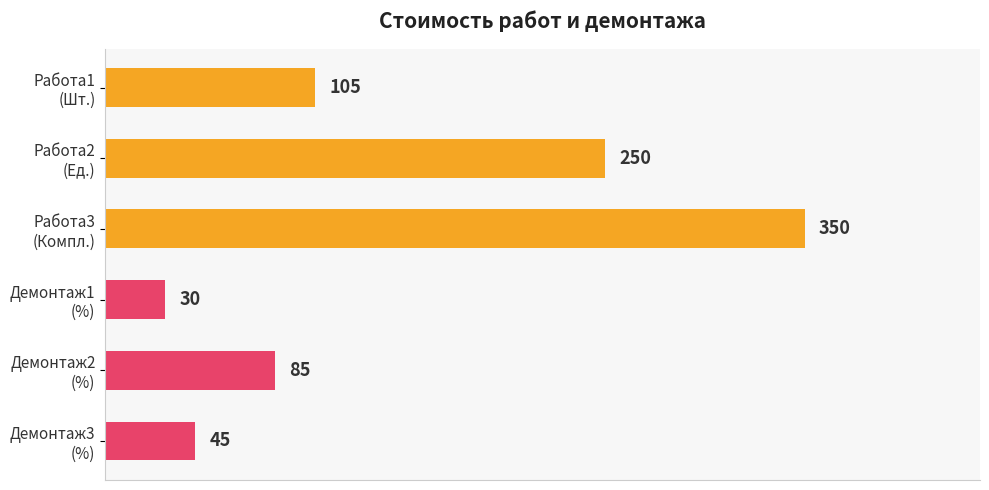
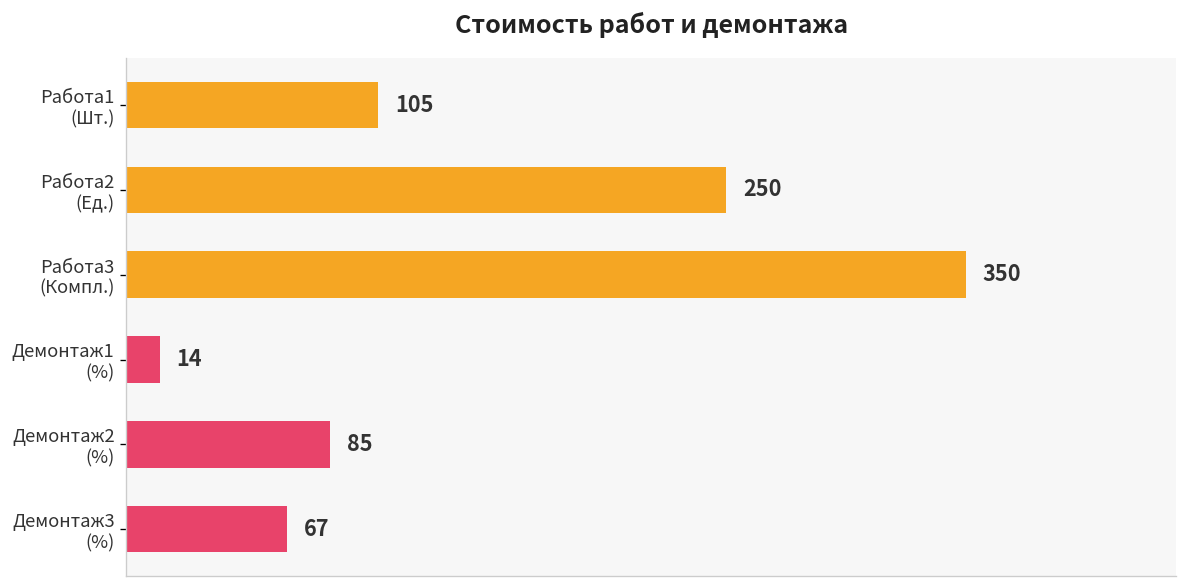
Демонтаж1 (%): 30 -> 14
Демонтаж3 (%): 45 -> 67
